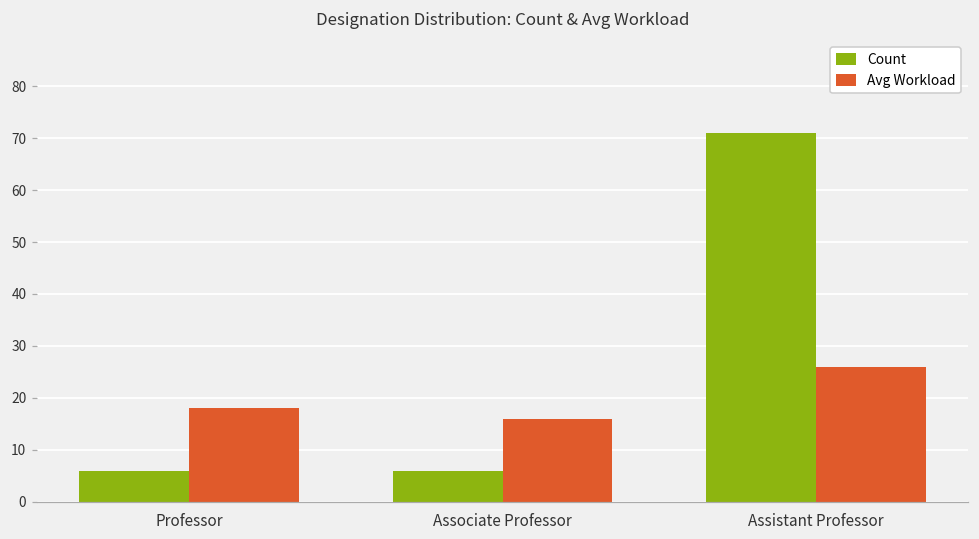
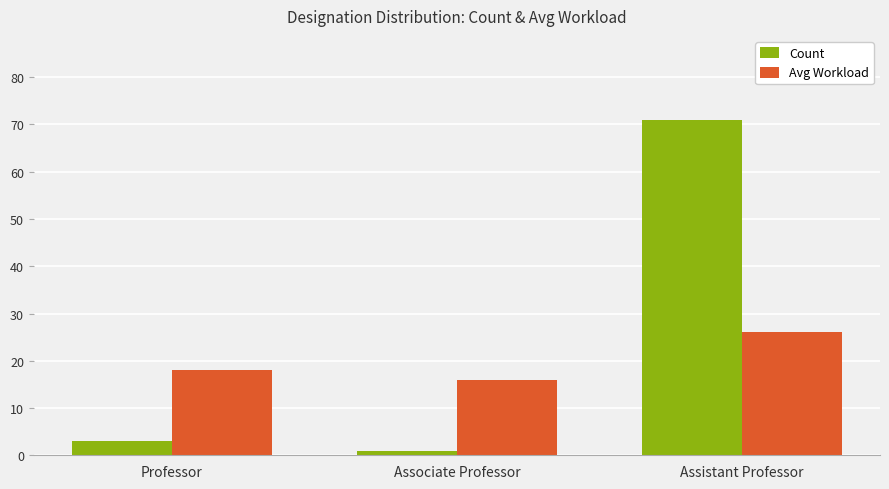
Count, Professor: 6 -> 3
Count, Associate Professor: 6 -> 1
